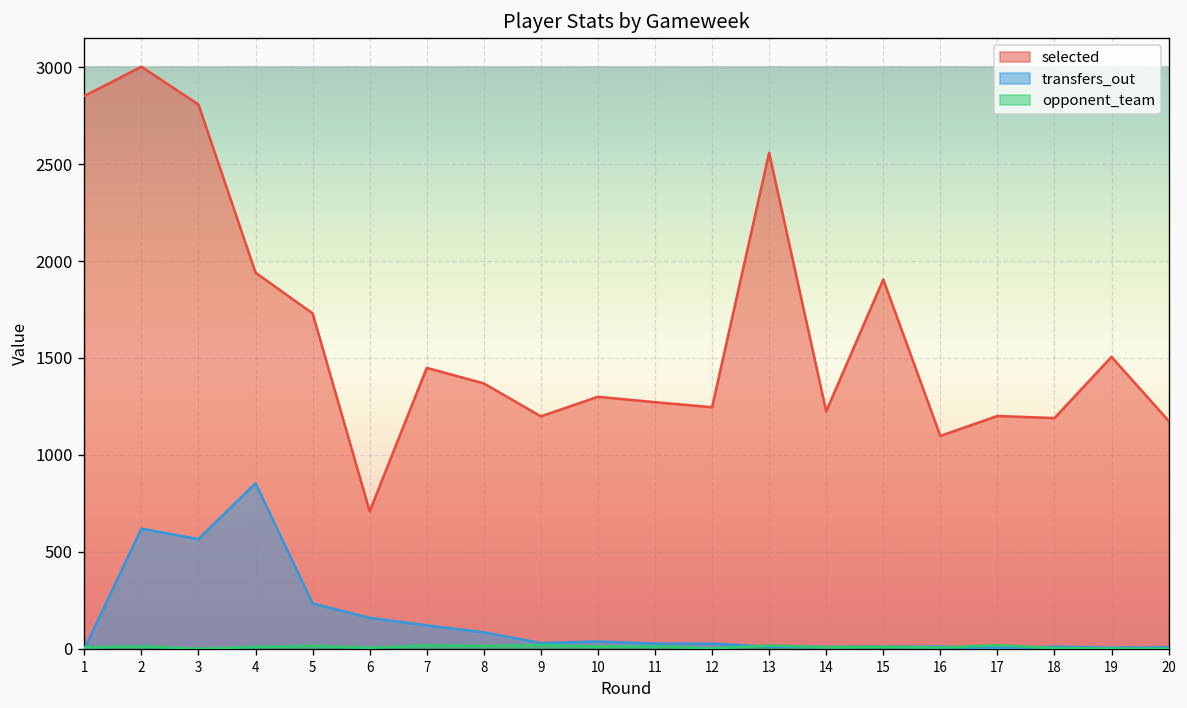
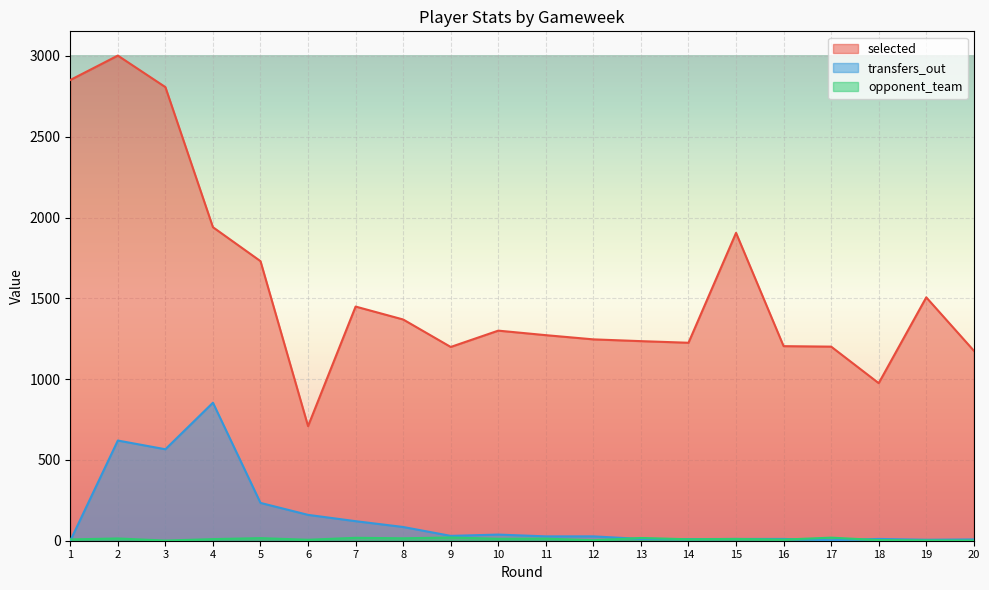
selected, 13: 2560 -> 1240
selected, 16: 1100 -> 1200
selected, 18: 1190 -> 980
